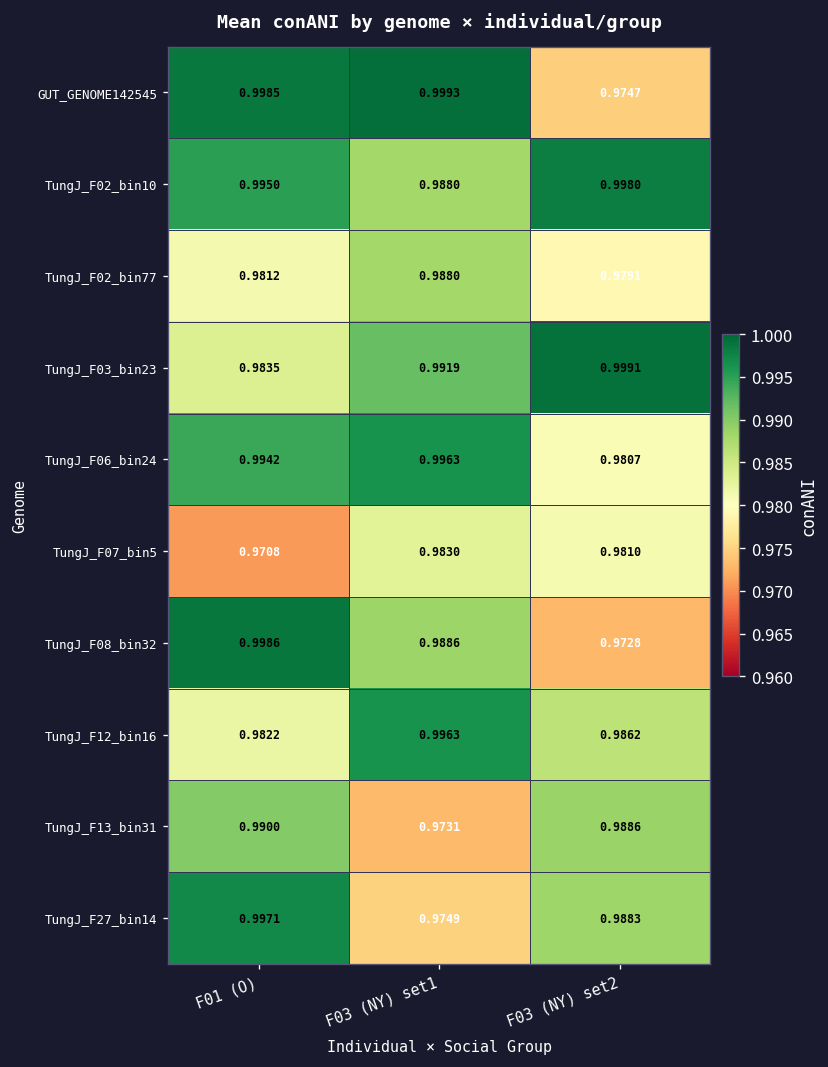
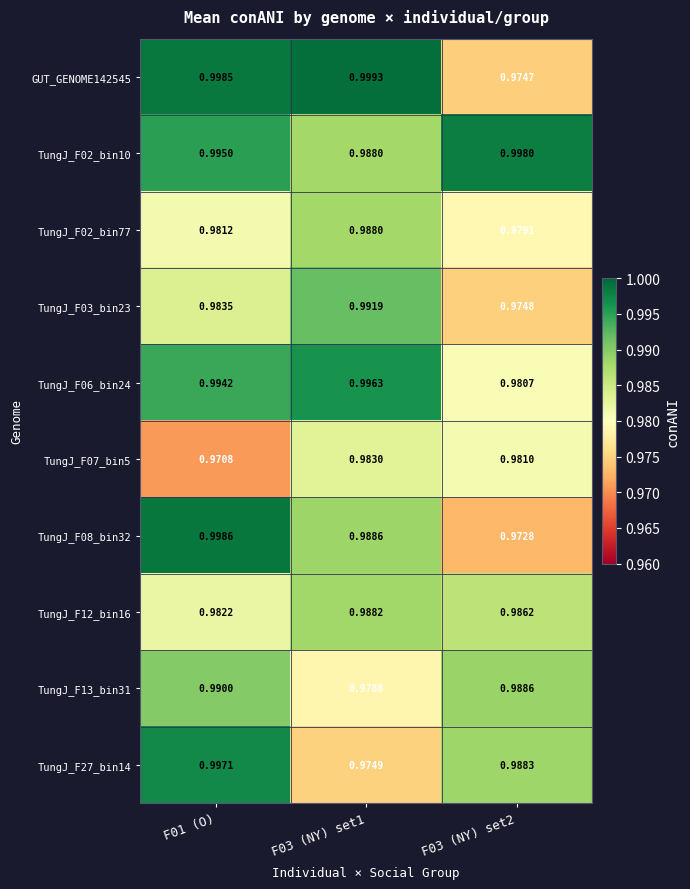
TungJ_F03_bin23, F03 (NY) set2: 0.9991 -> 0.9748
TungJ_F12_bin16, F03 (NY) set1: 0.9963 -> 0.9882
TungJ_F13_bin31, F03 (NY) set1: 0.9731 -> 0.9788
